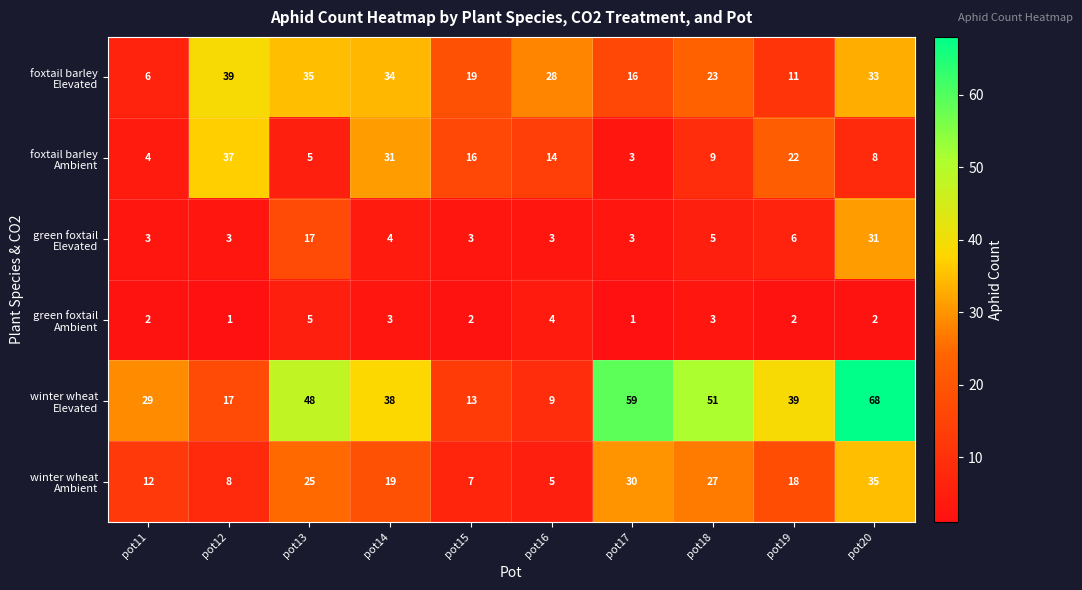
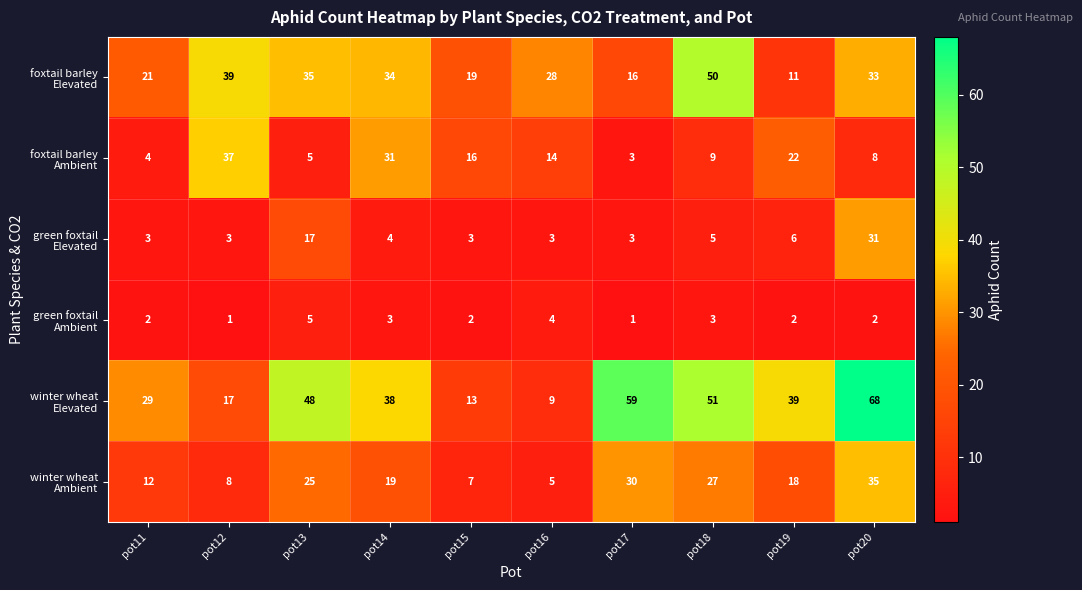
foxtail barley Elevated, pot11: 6 -> 21
foxtail barley Elevated, pot18: 23 -> 50
